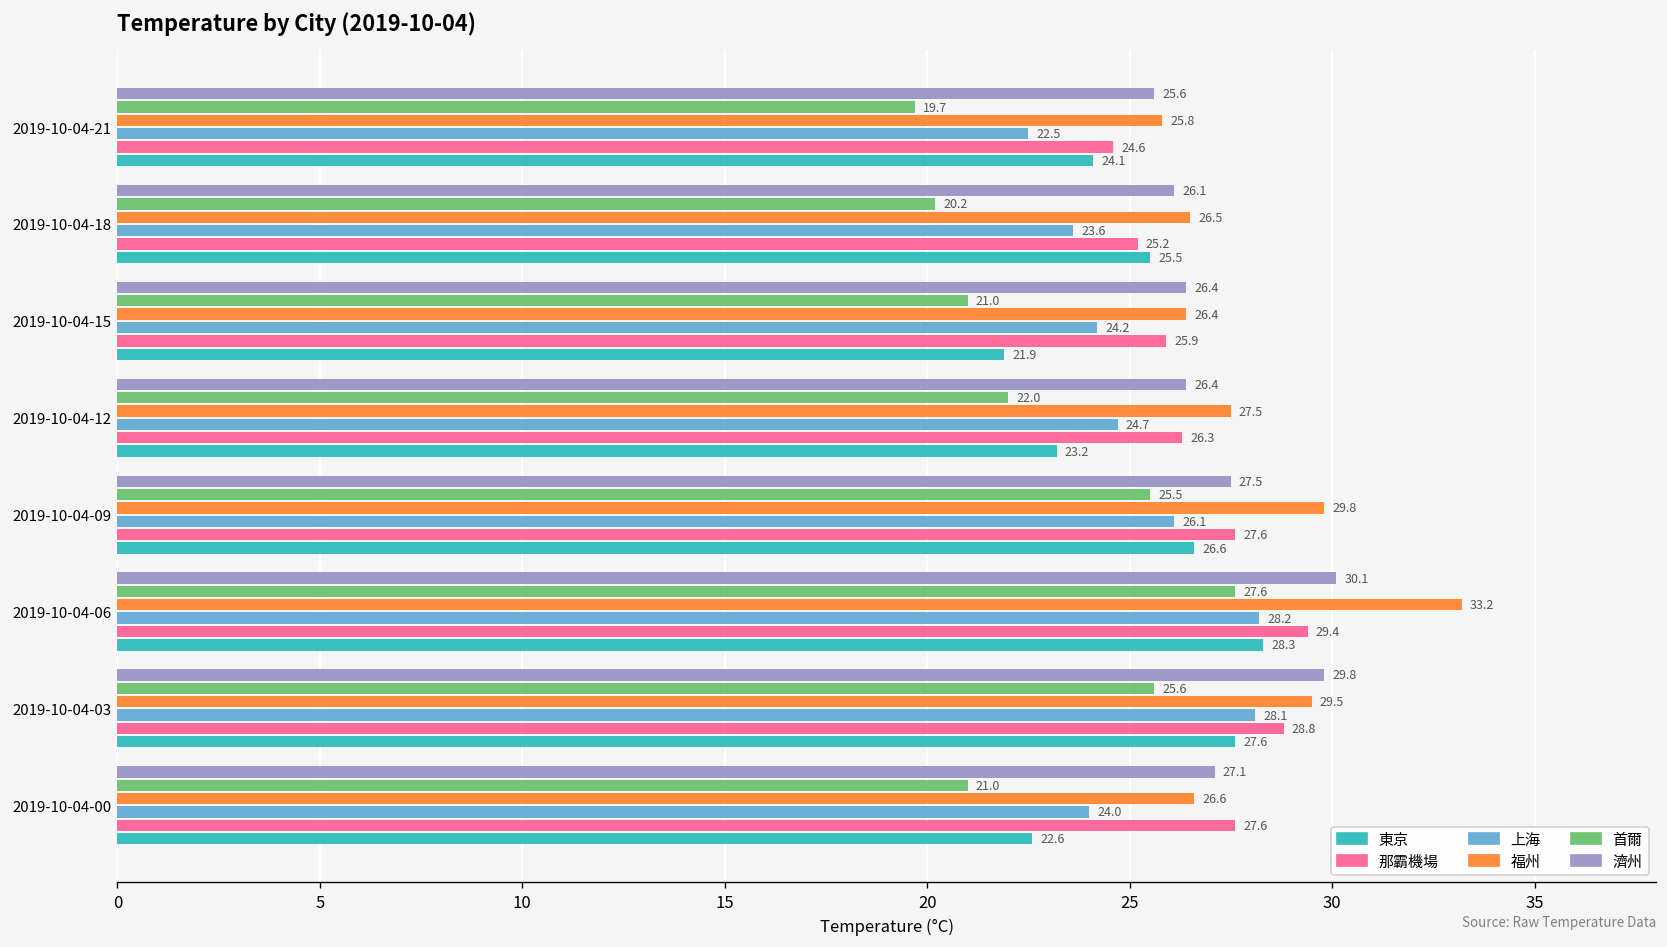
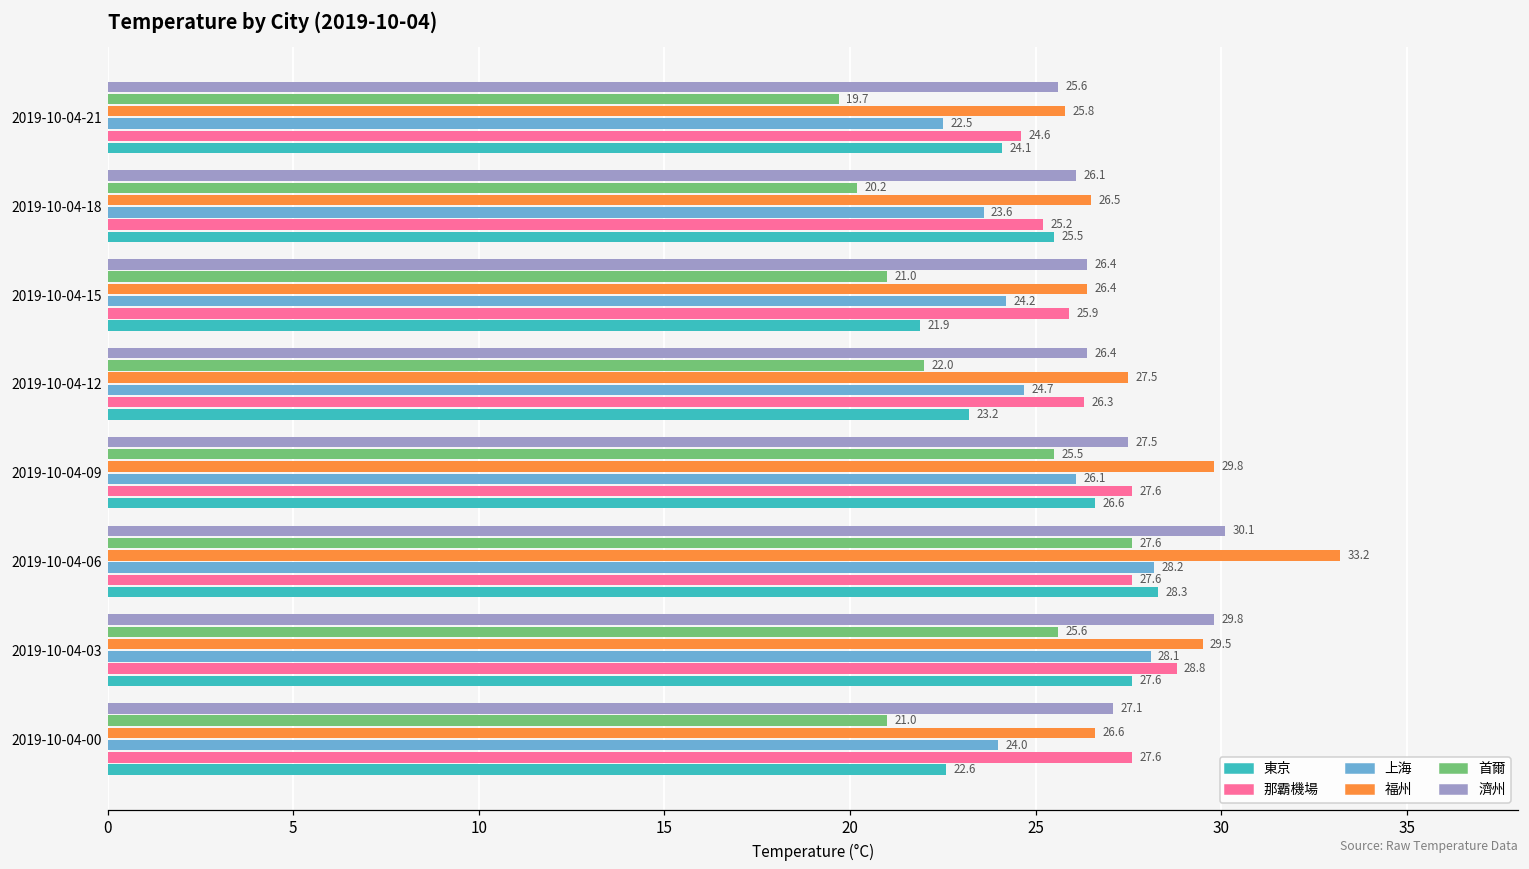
那霸機場, 2019-10-04-06: 29.4 -> 27.6
